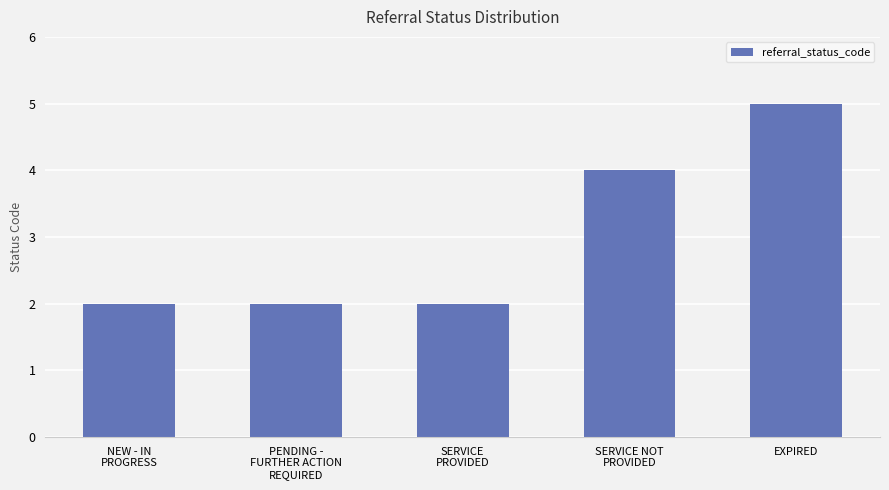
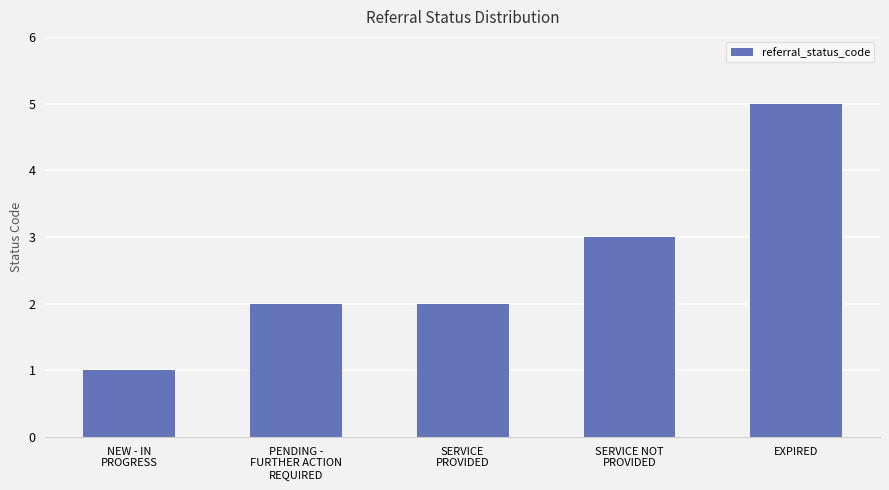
NEW - IN PROGRESS: 2 -> 1
SERVICE NOT PROVIDED: 4 -> 3
